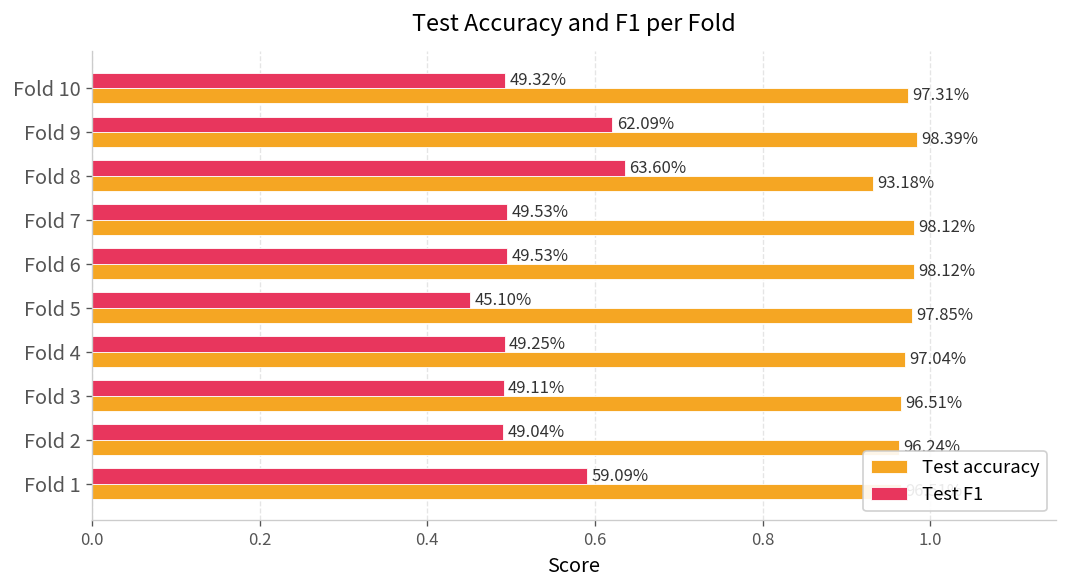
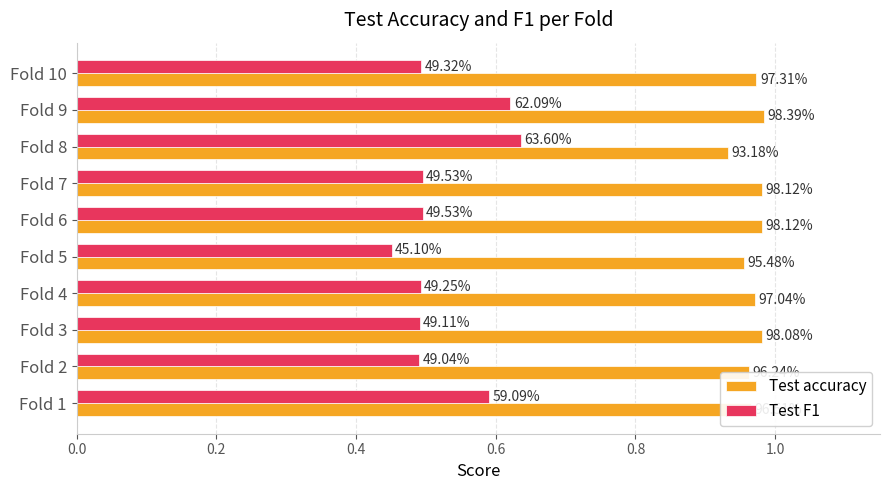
Test accuracy, Fold 5: 97.85% -> 95.48%
Test accuracy, Fold 3: 96.51% -> 98.08%
